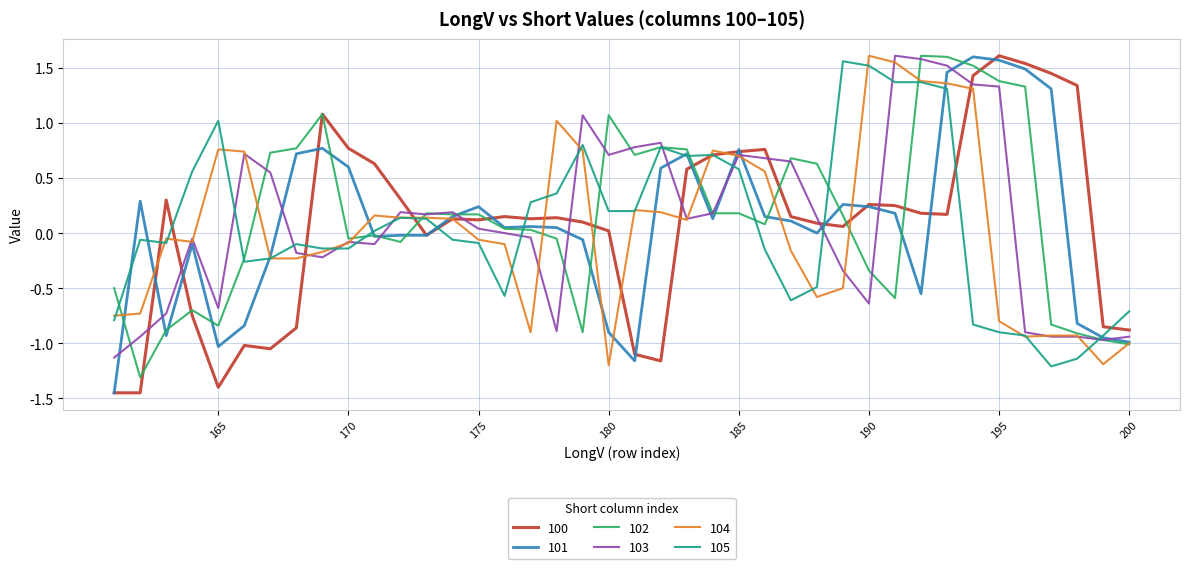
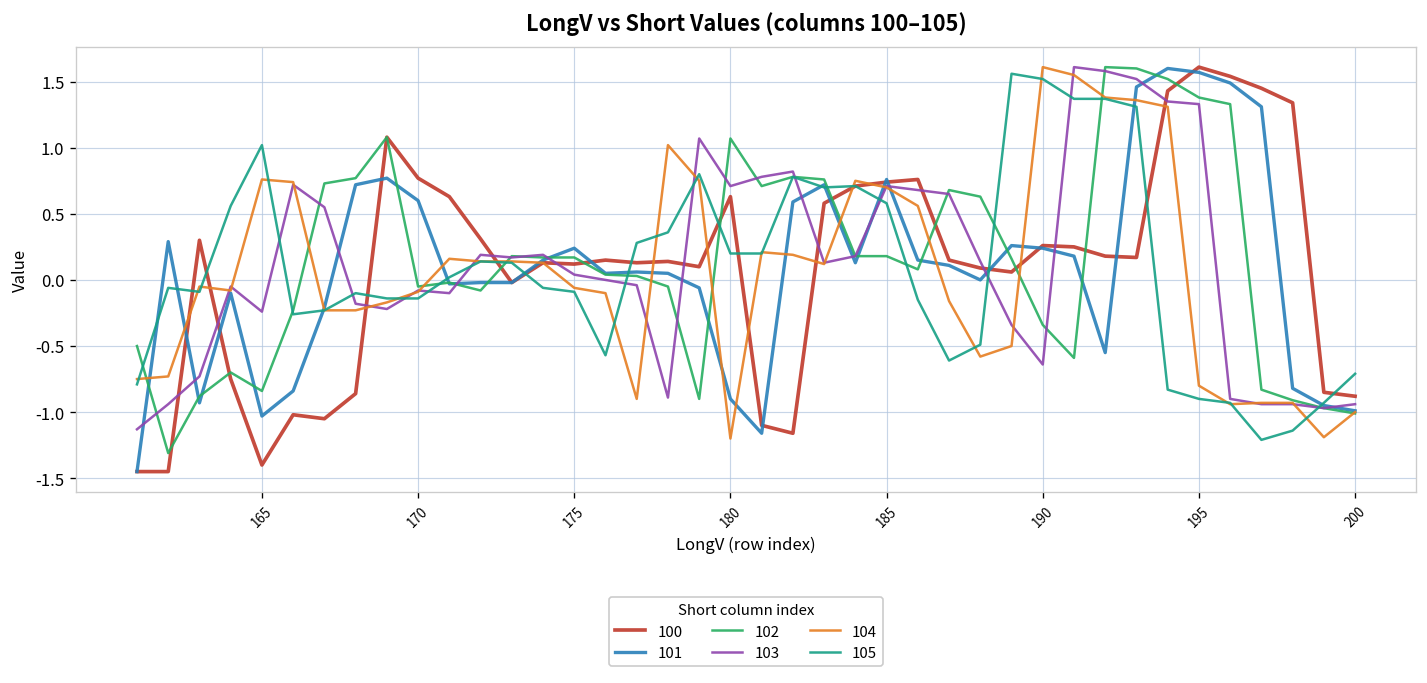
103, 165: -0.68 -> -0.24
100, 180: 0.02 -> 0.63
